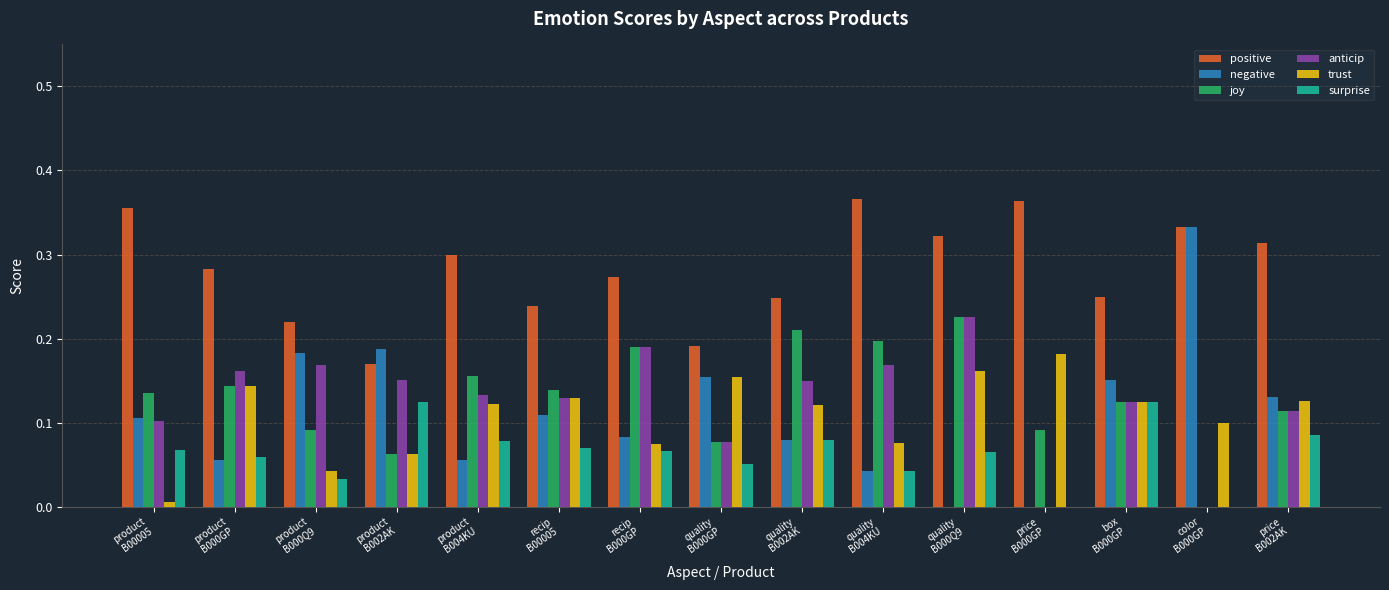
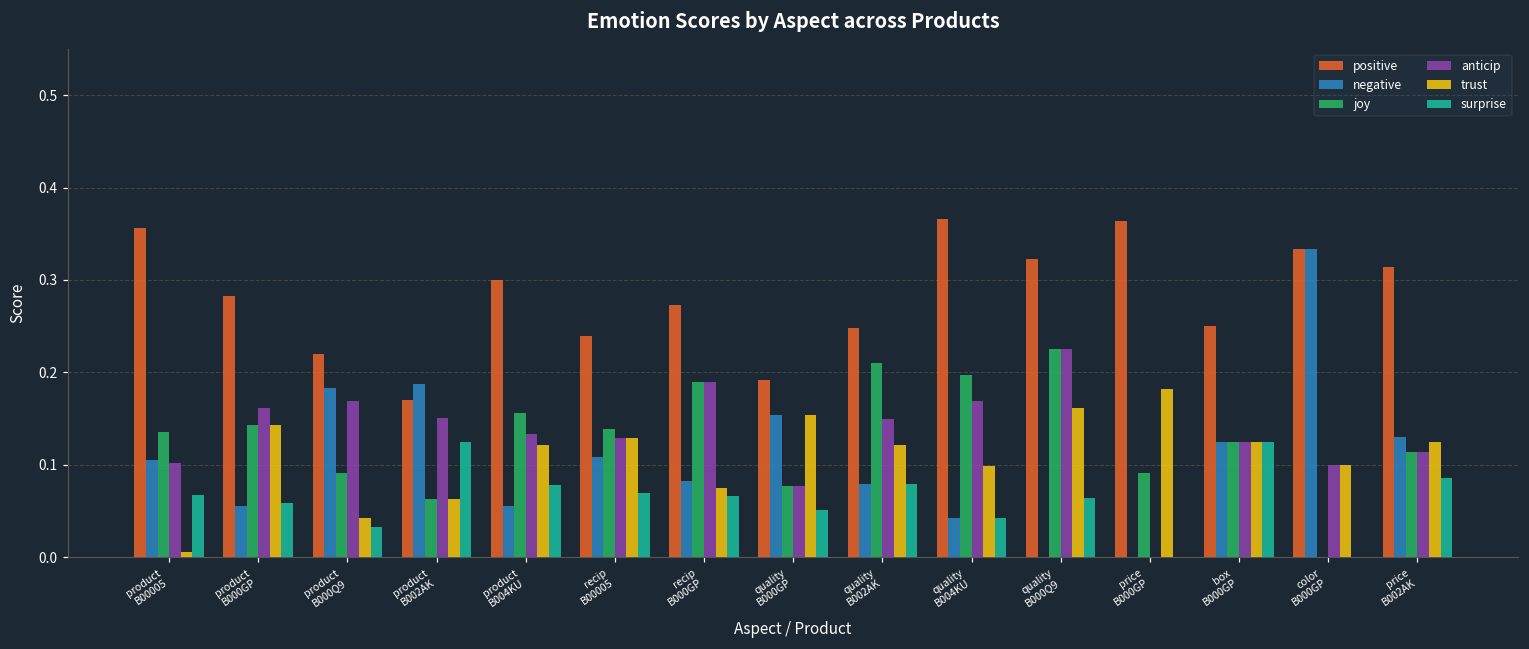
trust, quality B004KU: 0.08 -> 0.10
negative, box B000GP: 0.15 -> 0.13
anticip, color B000GP: 0.0 -> 0.1
